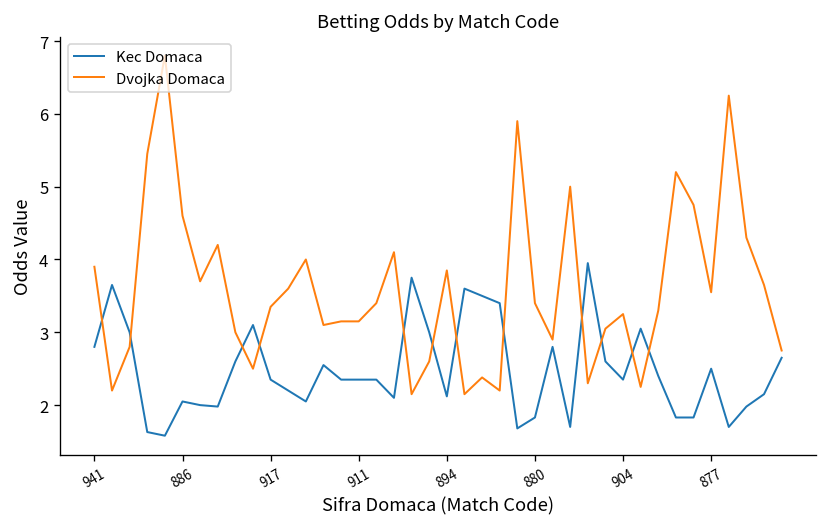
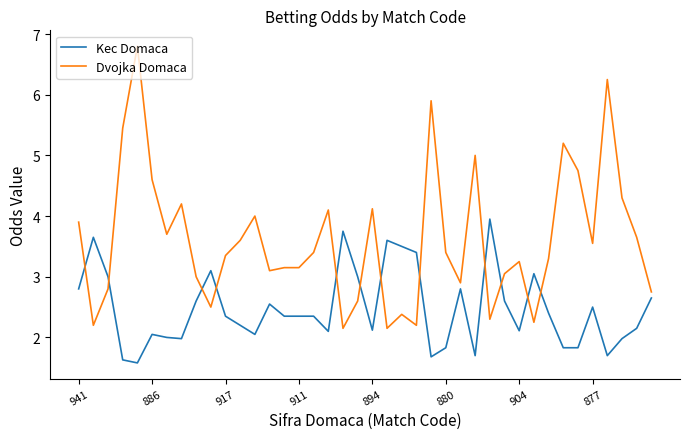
Dvojka Domaca, 894: 3.9 -> 4.1
Kec Domaca, 904: 2.4 -> 2.1
